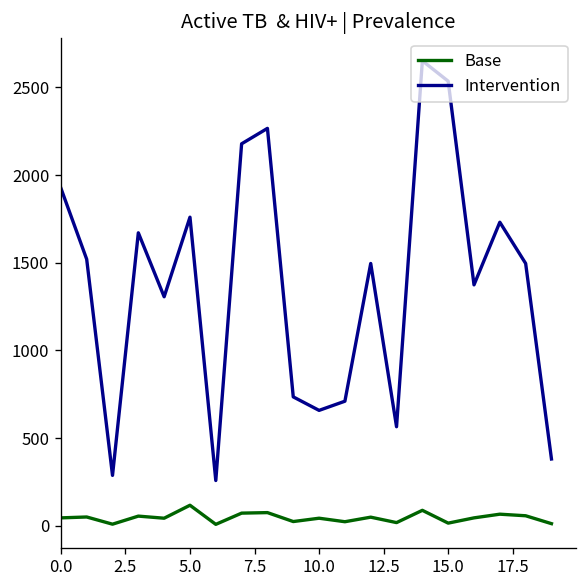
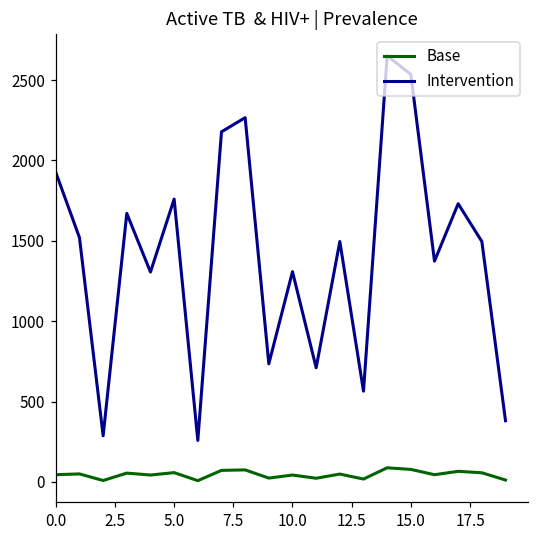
Base, 5.0: 120 -> 60
Intervention, 10.0: 660 -> 1310
Base, 15.0: 20 -> 80
